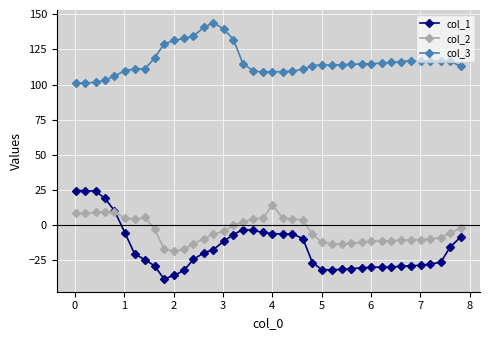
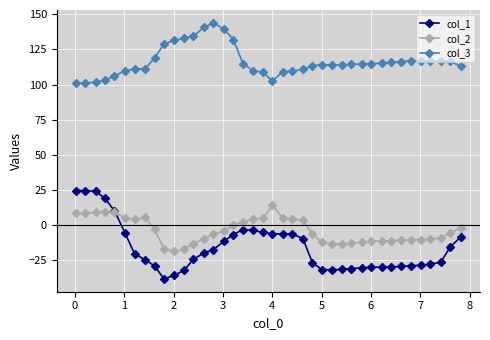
col_3, 4: 109 -> 102
